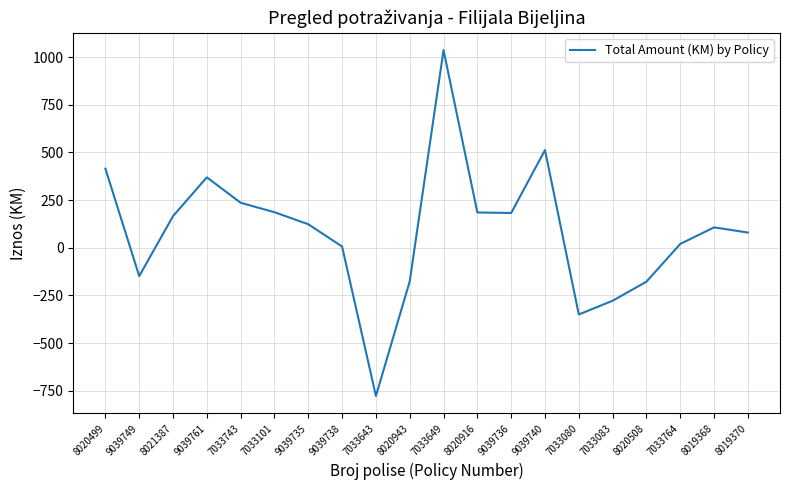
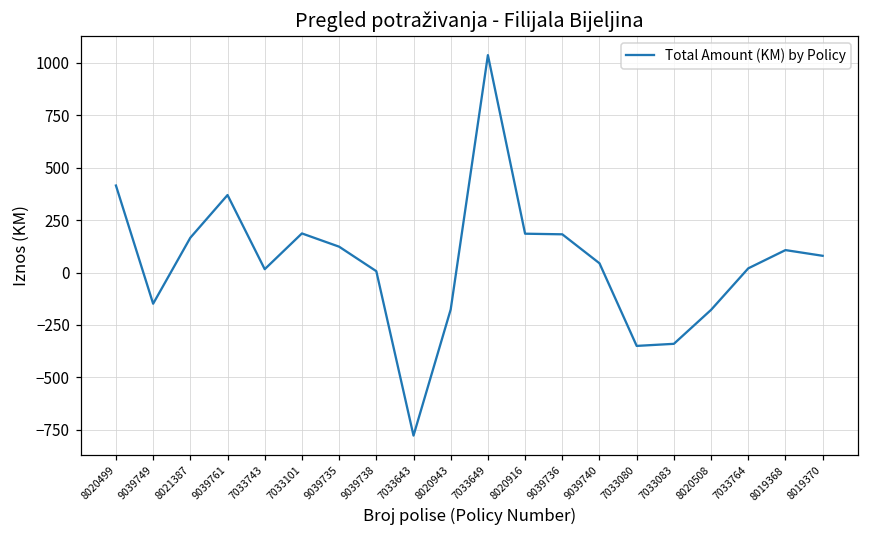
7033743: 240 -> 20
9039740: 510 -> 40
7033083: -280 -> -340
